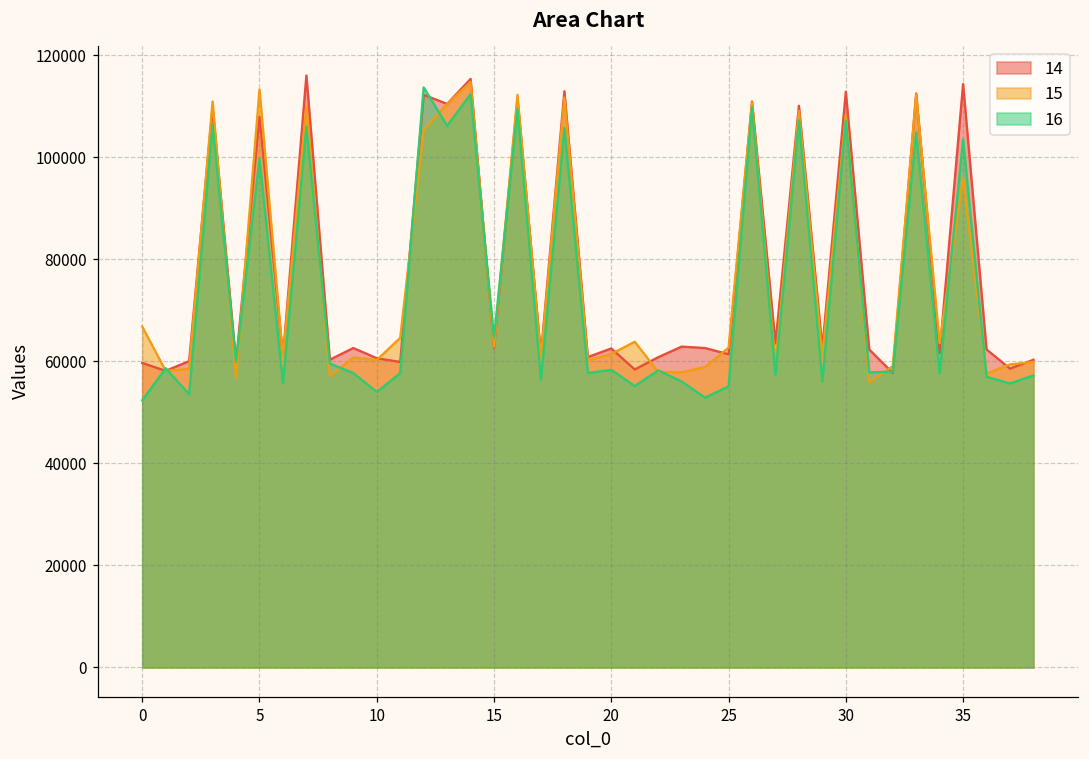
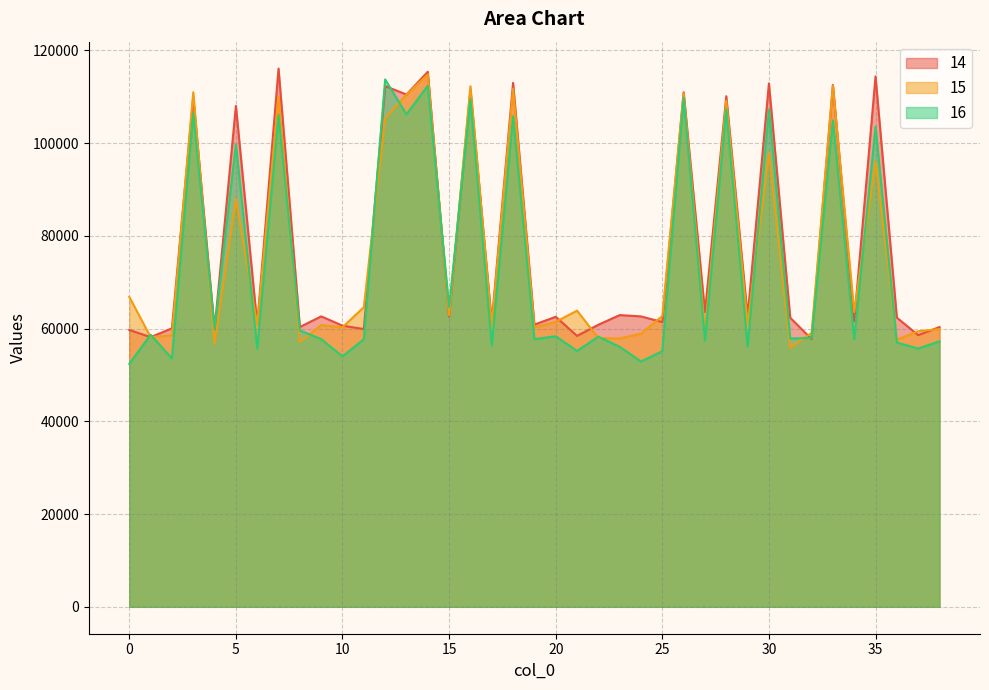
15, 5: 113000 -> 88000
15, 30: 108000 -> 98000
